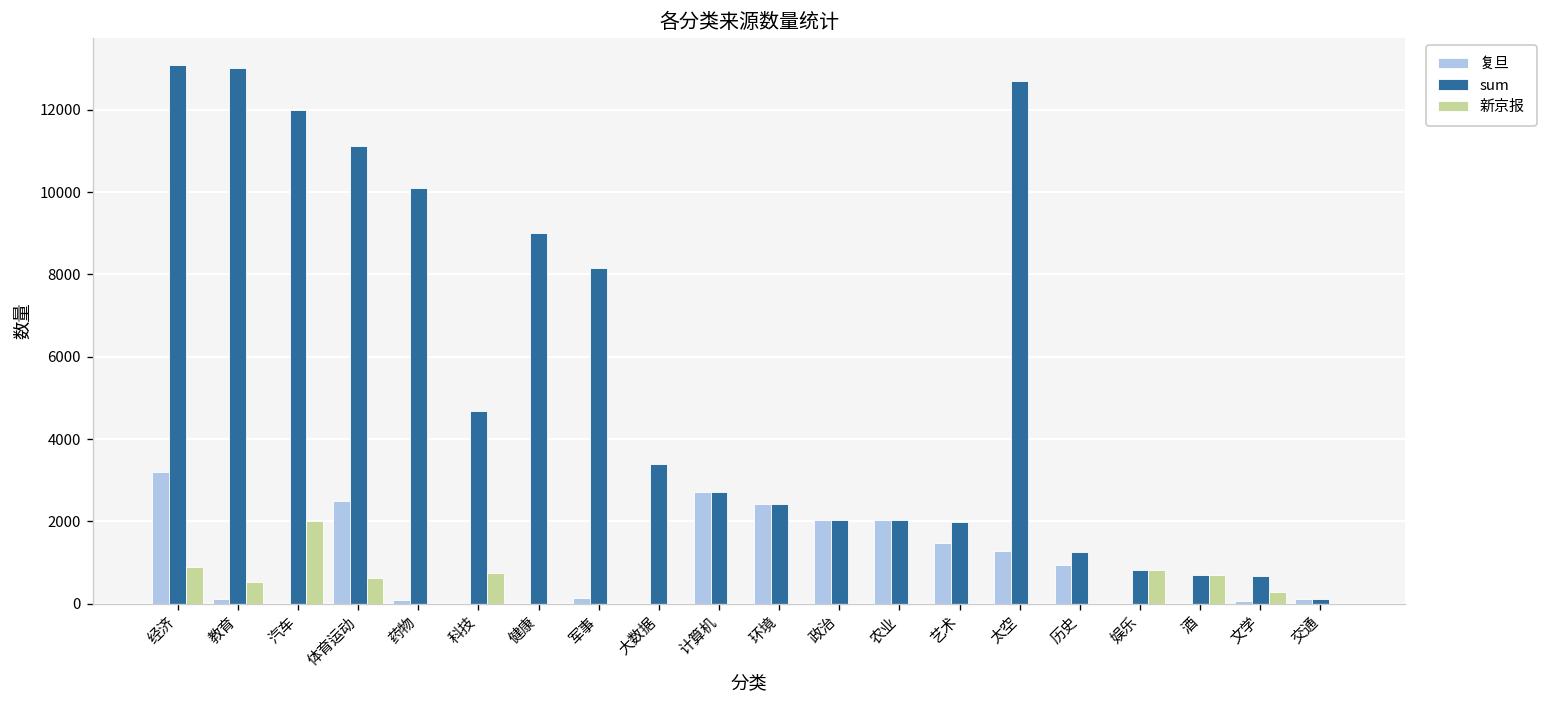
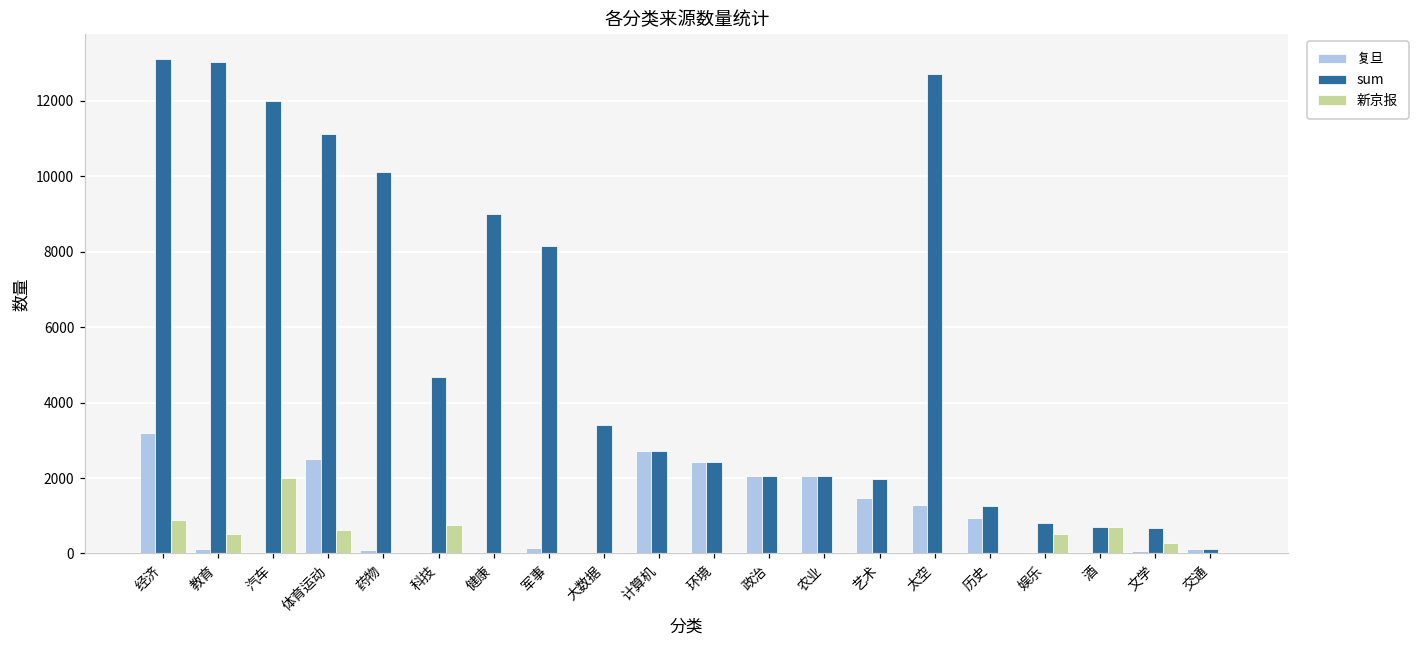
新京报, 娱乐: 800 -> 500
